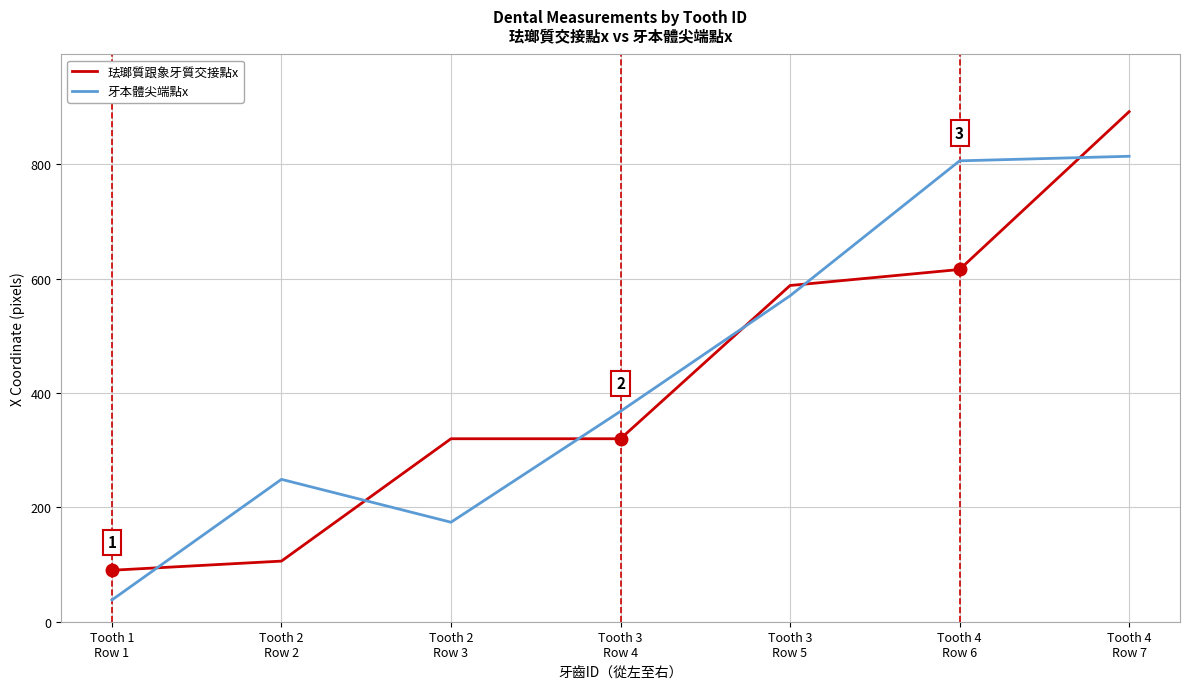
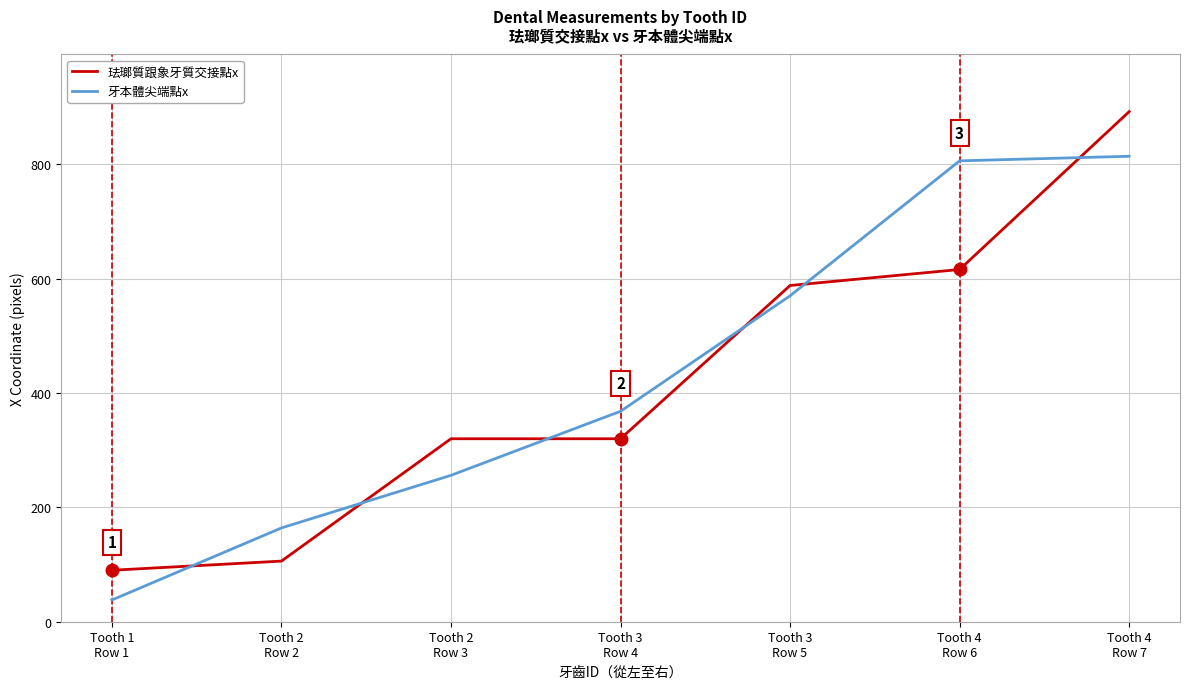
牙本體尖端點x, Tooth 2 Row 2: 250 -> 160
牙本體尖端點x, Tooth 2 Row 3: 170 -> 260
